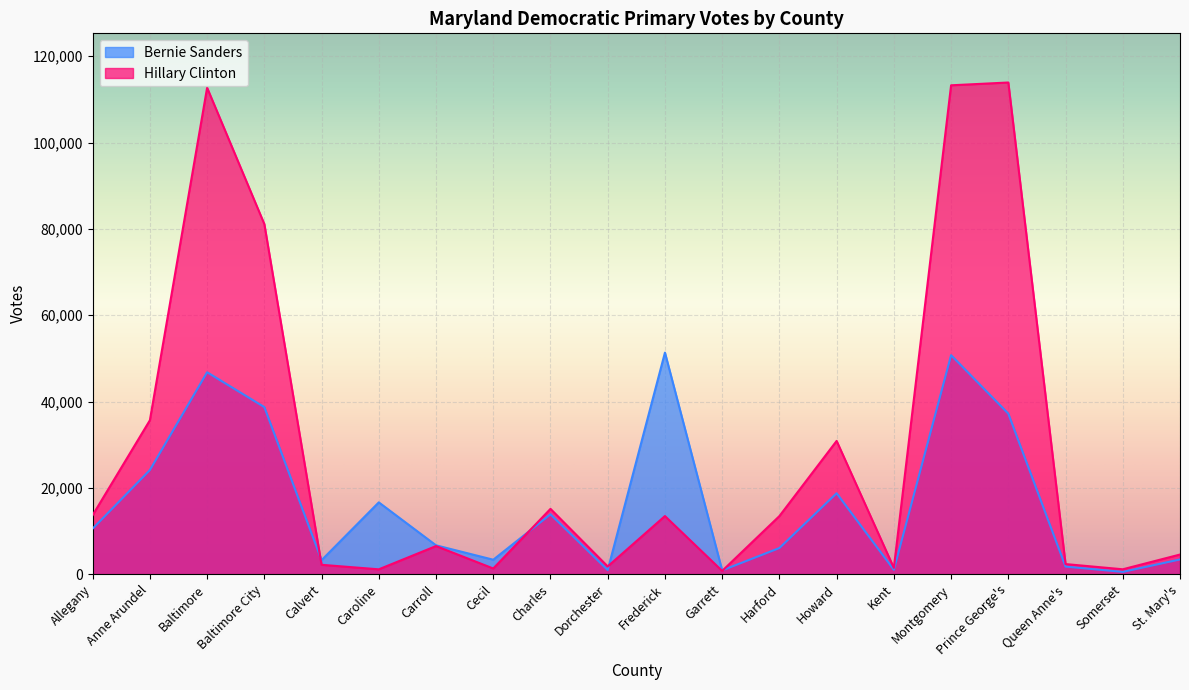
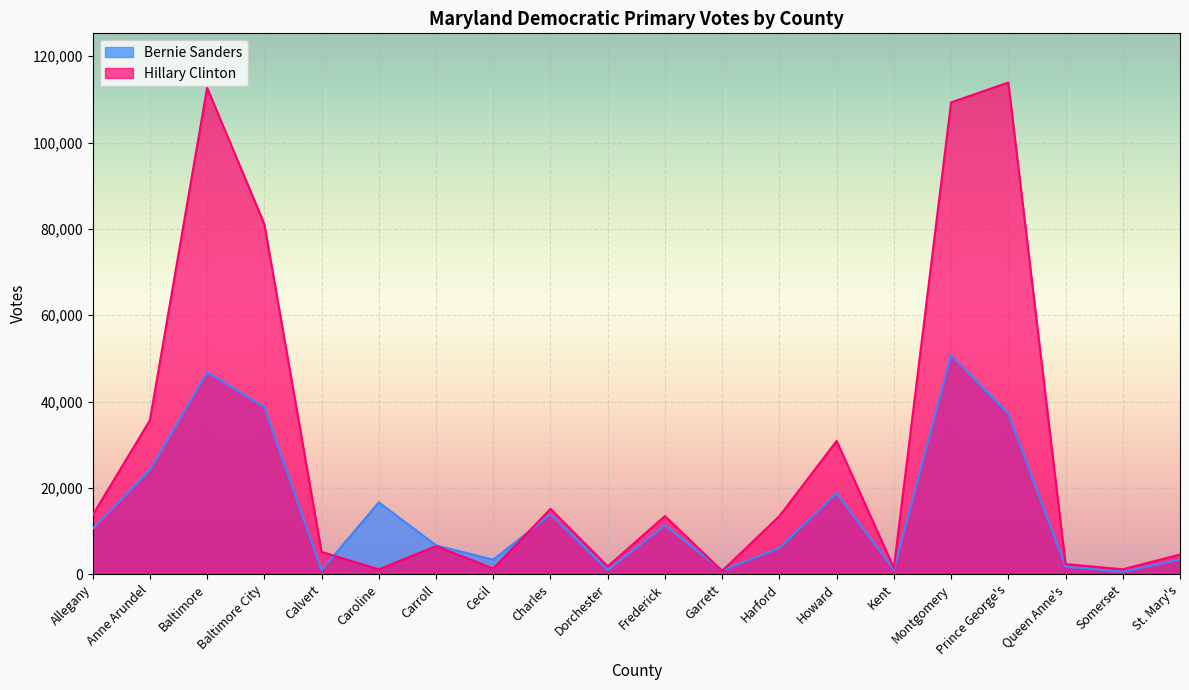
Bernie Sanders, Calvert: 3,000 -> 1,000
Hillary Clinton, Calvert: 2,000 -> 5,000
Bernie Sanders, Frederick: 51,000 -> 11,000
Hillary Clinton, Montgomery: 113,000 -> 109,000
